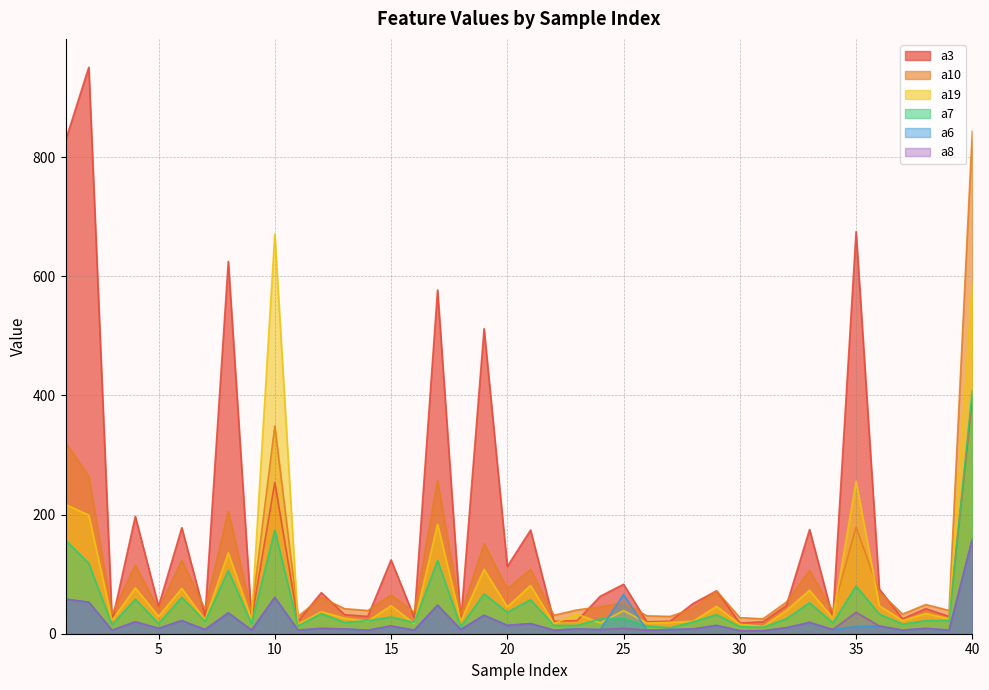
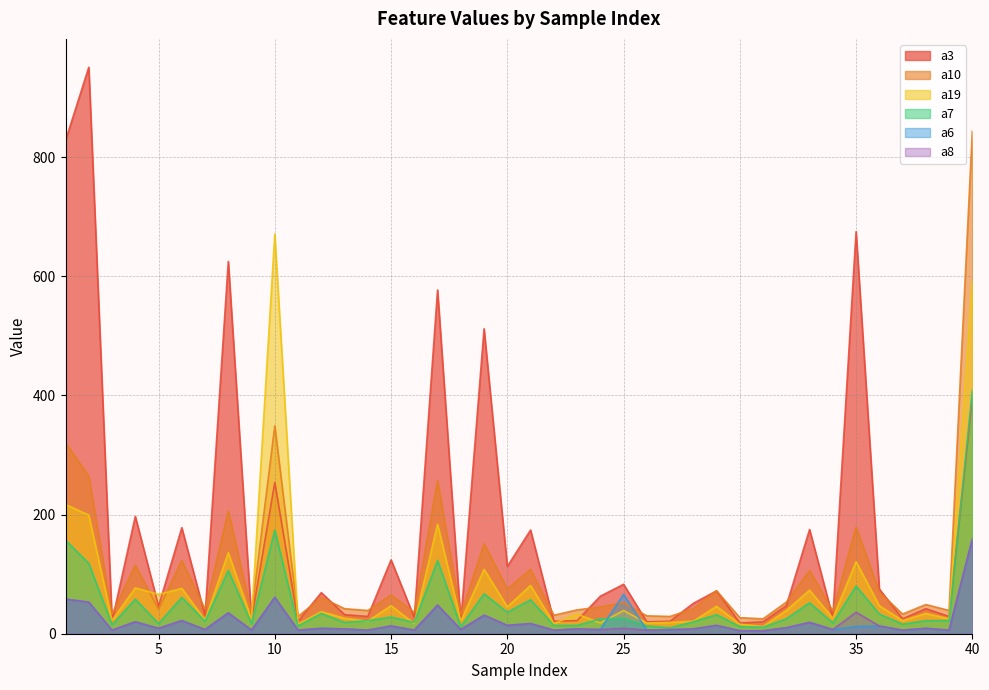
a19, 5: 30 -> 70
a19, 35: 260 -> 120
